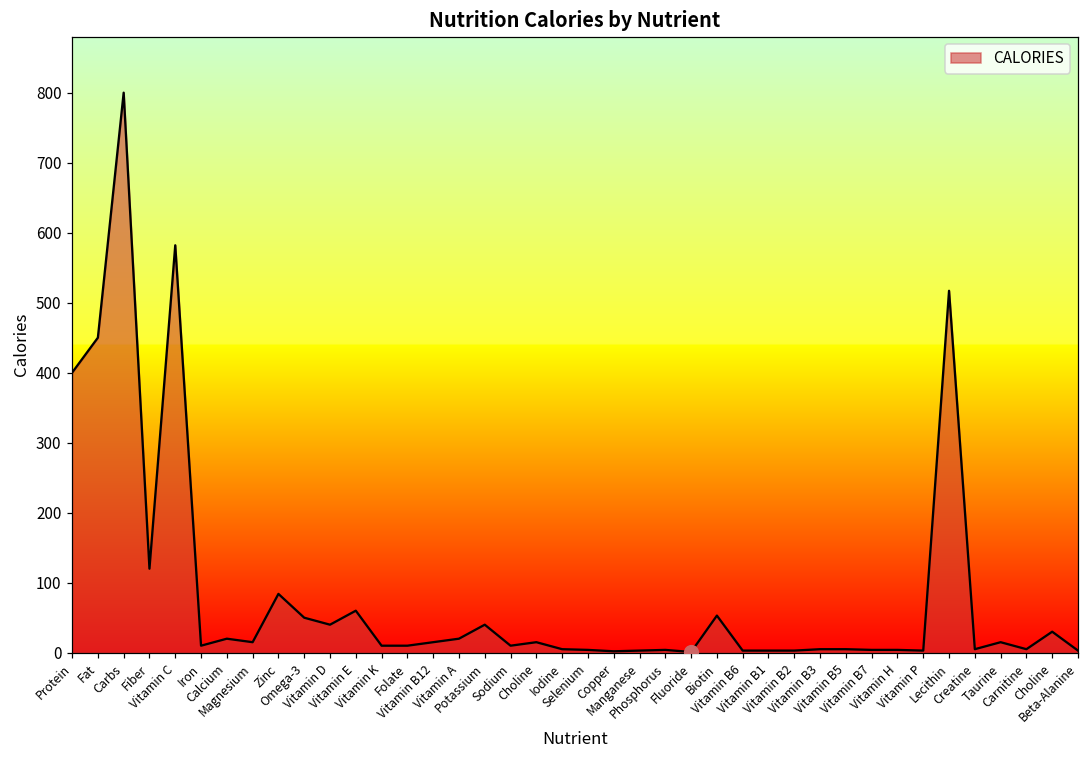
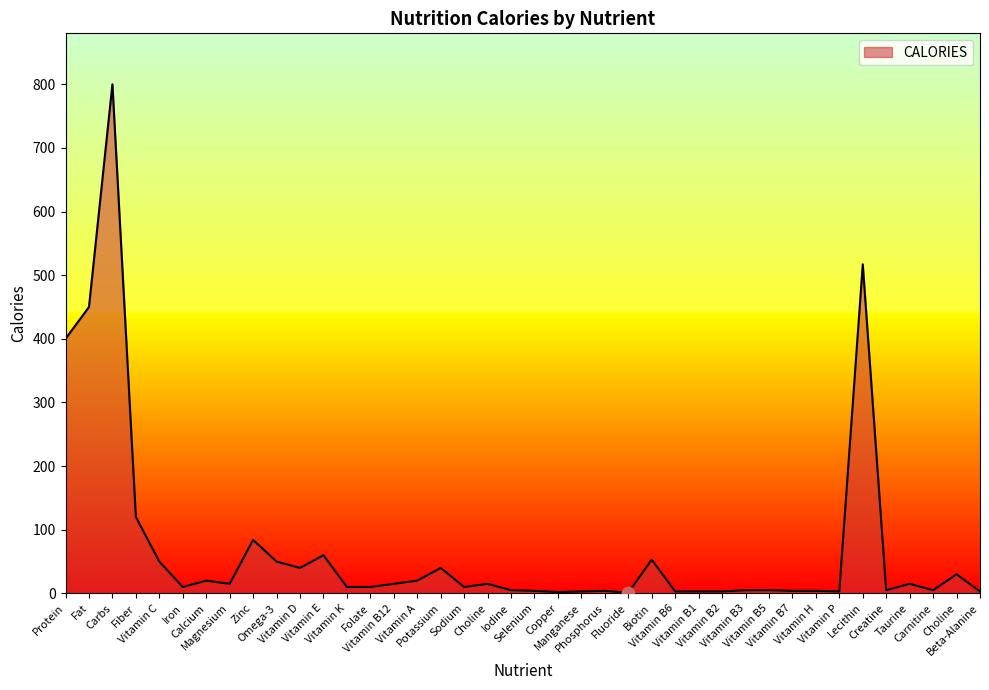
CALORIES, Vitamin C: 580 -> 50
